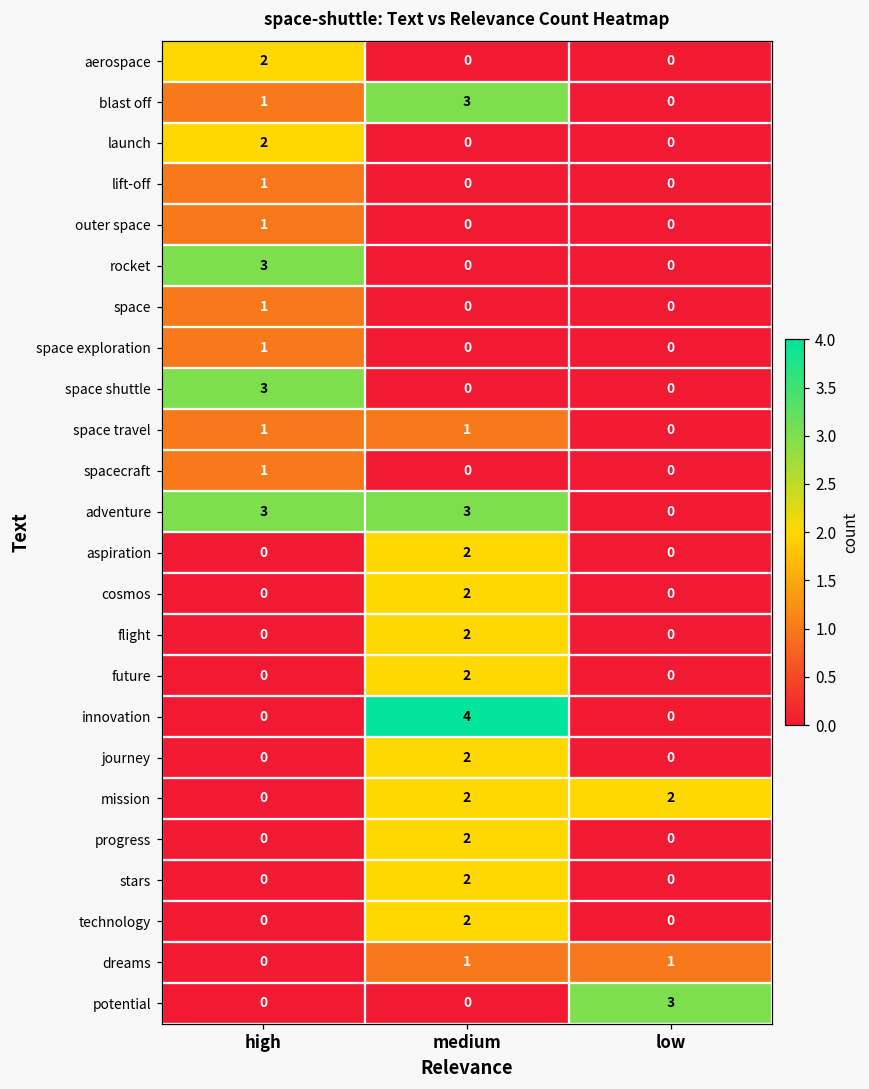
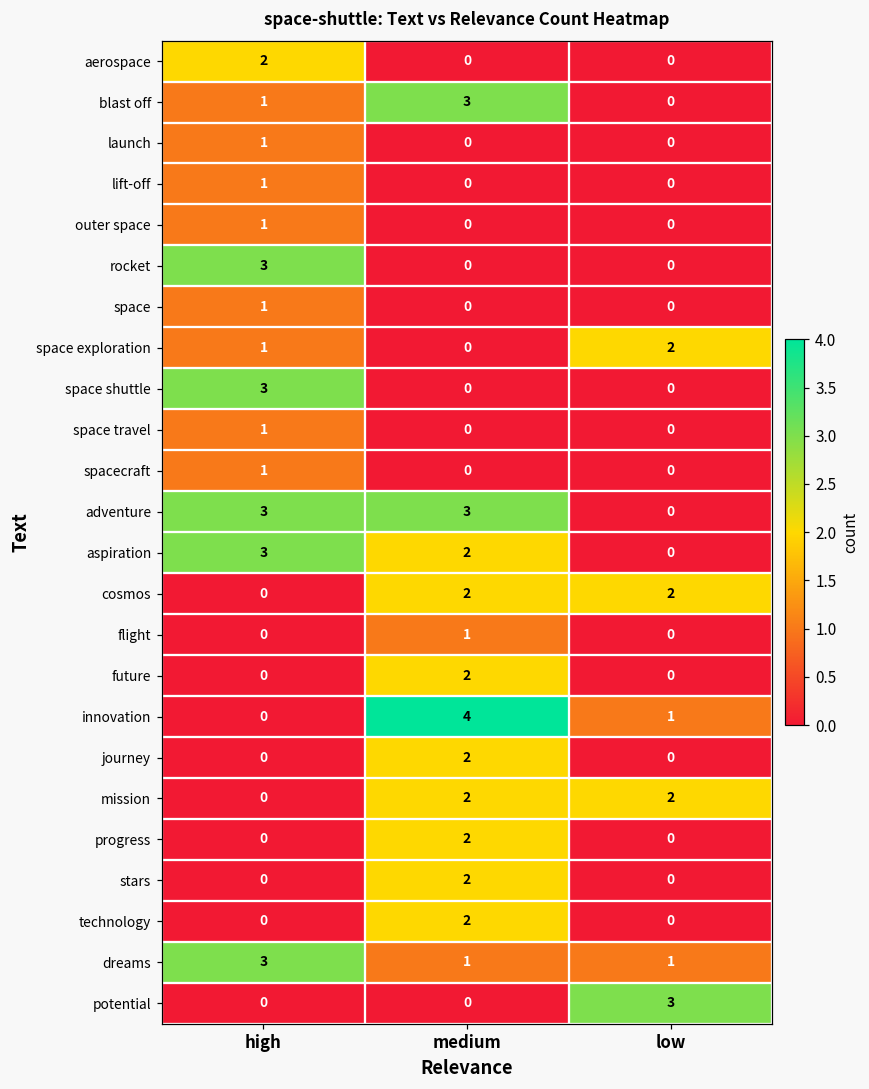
launch, high: 2 -> 1
space exploration, low: 0 -> 2
space travel, medium: 1 -> 0
aspiration, high: 0 -> 3
cosmos, low: 0 -> 2
flight, medium: 2 -> 1
innovation, low: 0 -> 1
dreams, high: 0 -> 3
